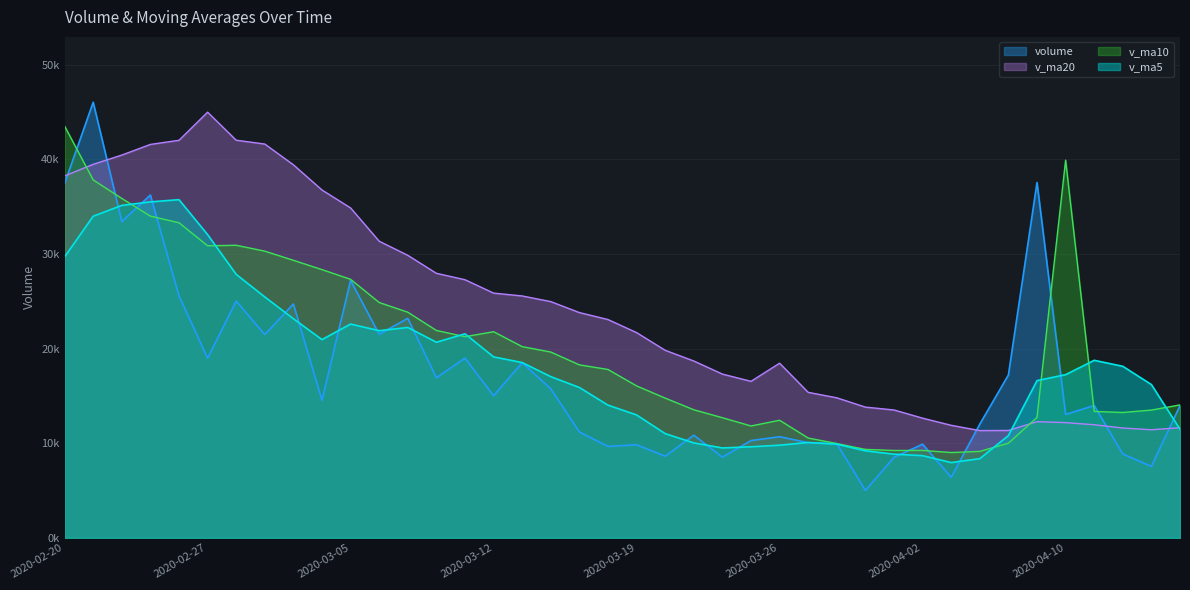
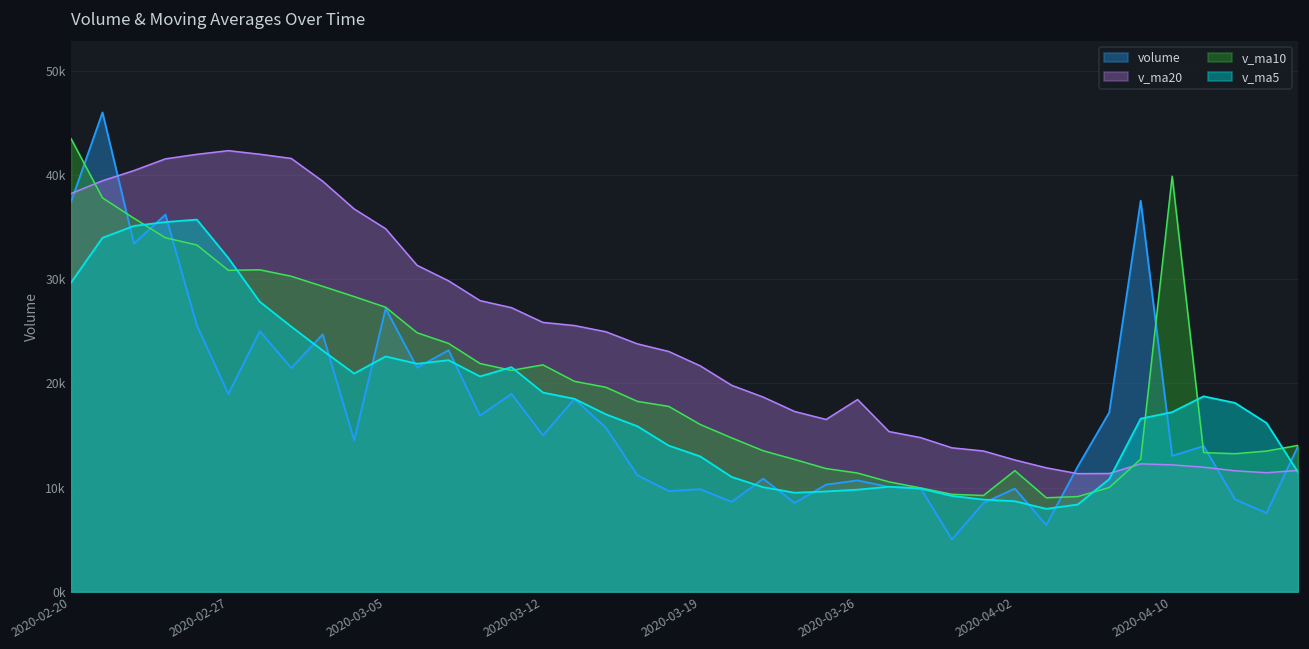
v_ma20, 2020-02-27: 45000 -> 42000
v_ma10, 2020-03-26: 12000 -> 11000
v_ma10, 2020-04-02: 9000 -> 12000
